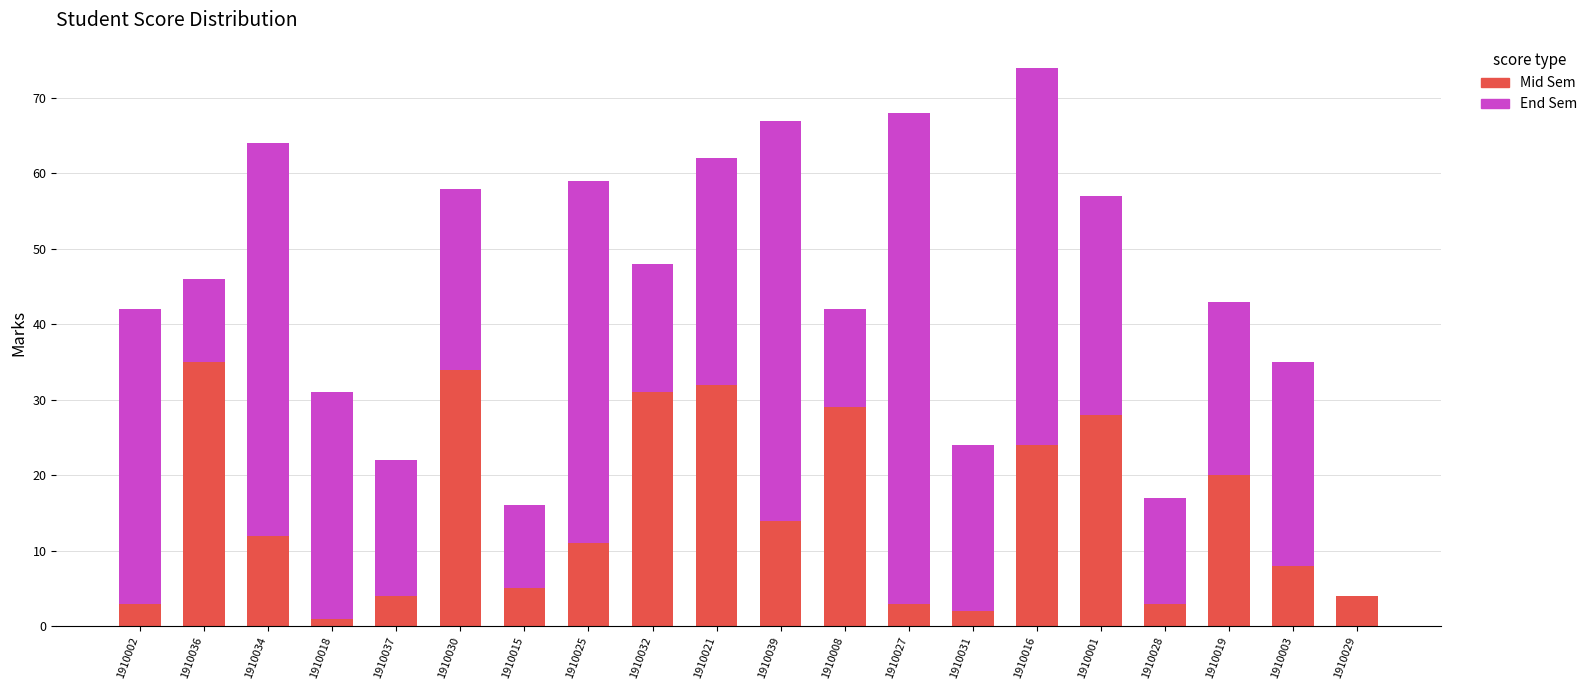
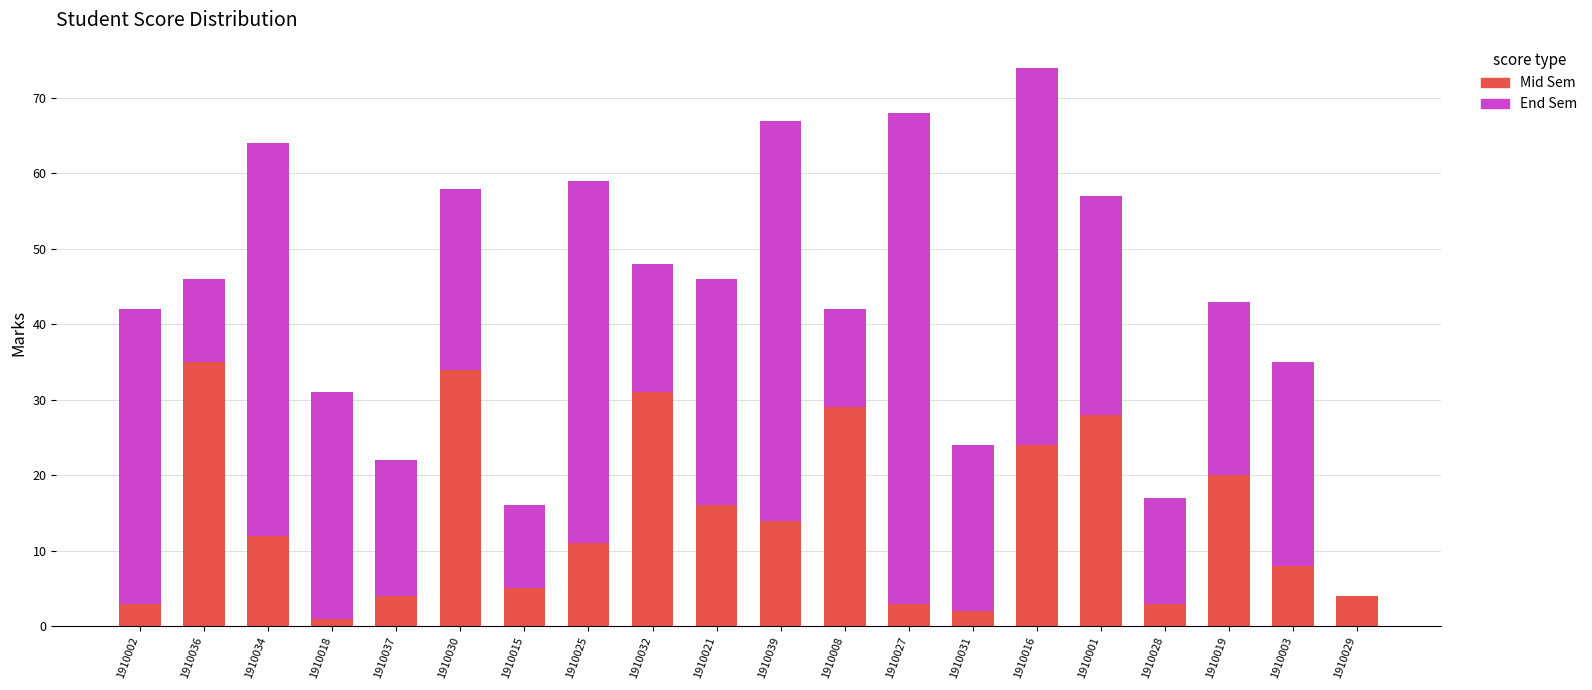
Mid Sem, 1910021: 32 -> 16
